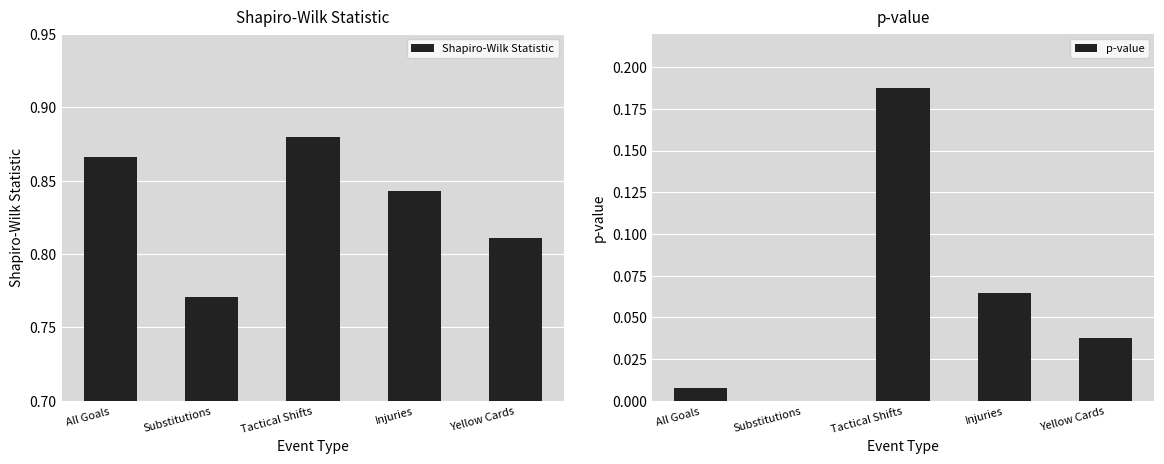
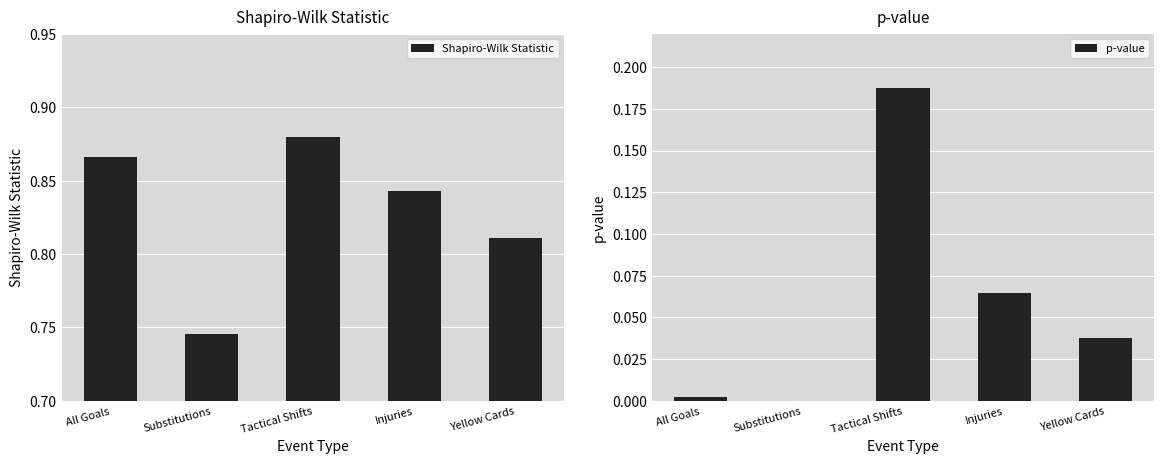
Shapiro-Wilk Statistic, Substitutions: 0.771 -> 0.746
p-value, All Goals: 0.008 -> 0.003
